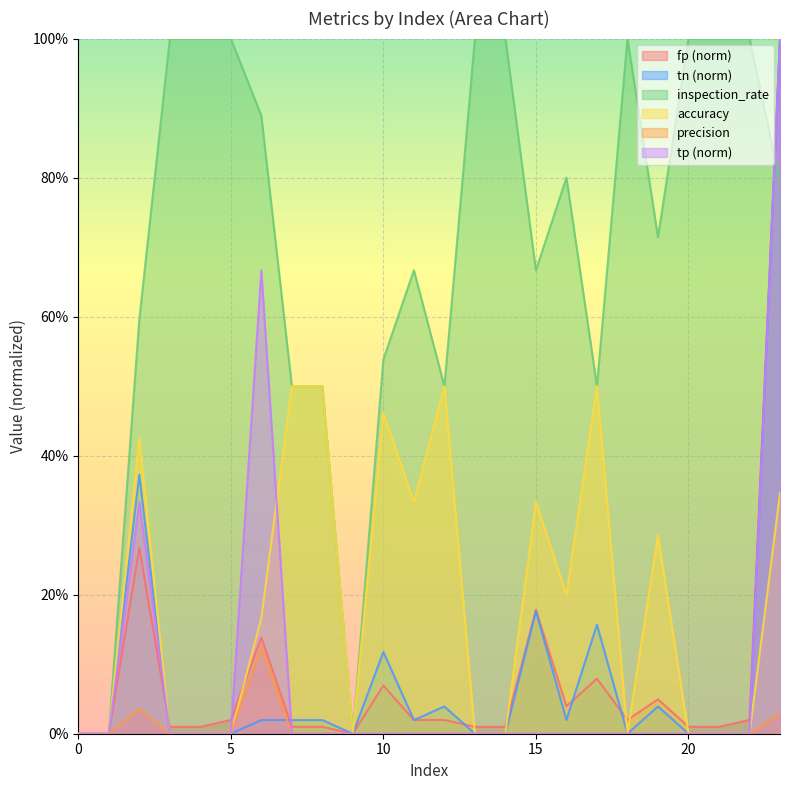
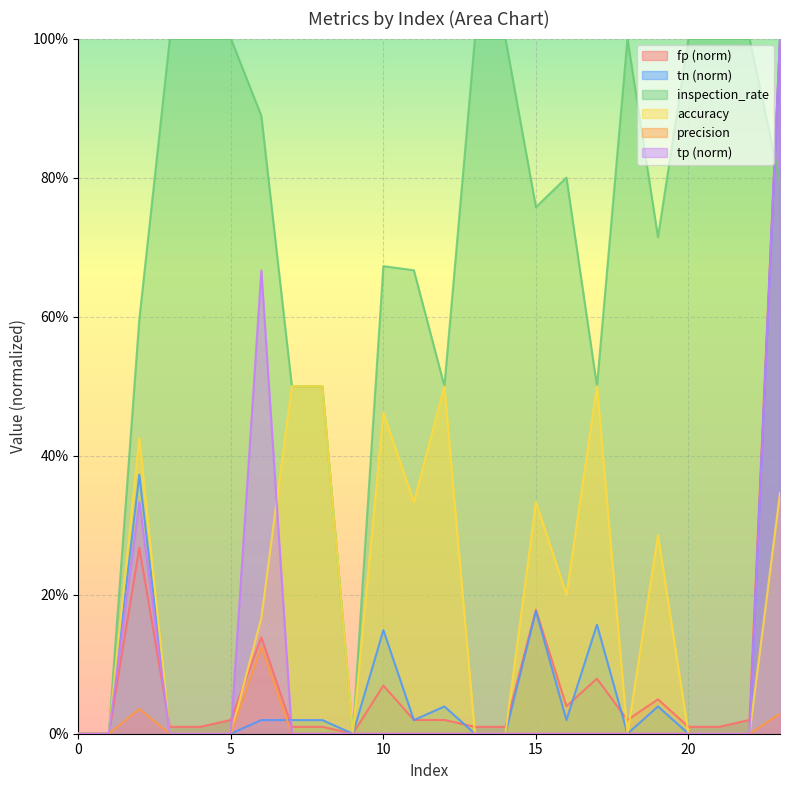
tn (norm), 10: 12% -> 15%
inspection_rate, 10: 54% -> 67%
inspection_rate, 15: 67% -> 76%
